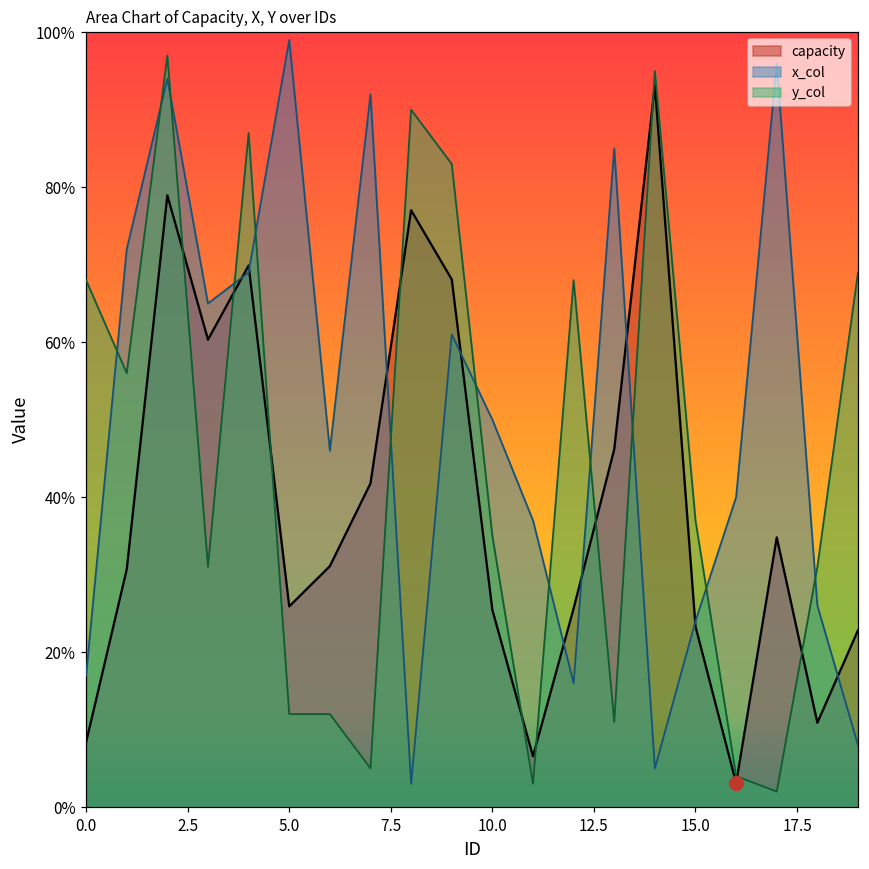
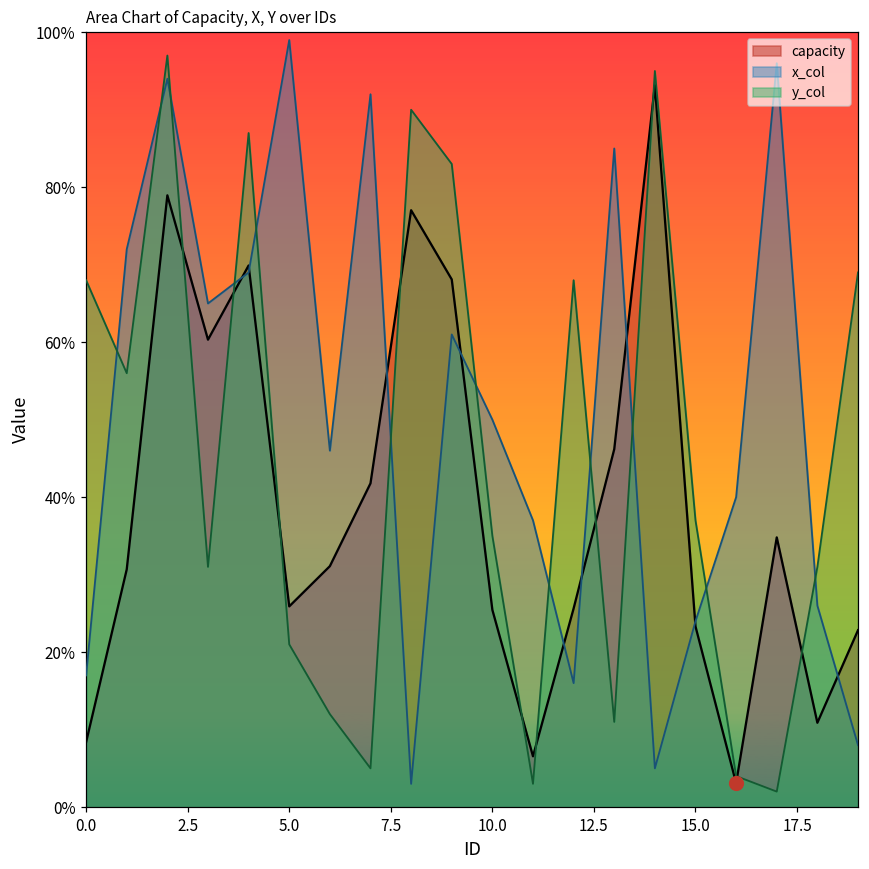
y_col, 5.0: 12% -> 21%
